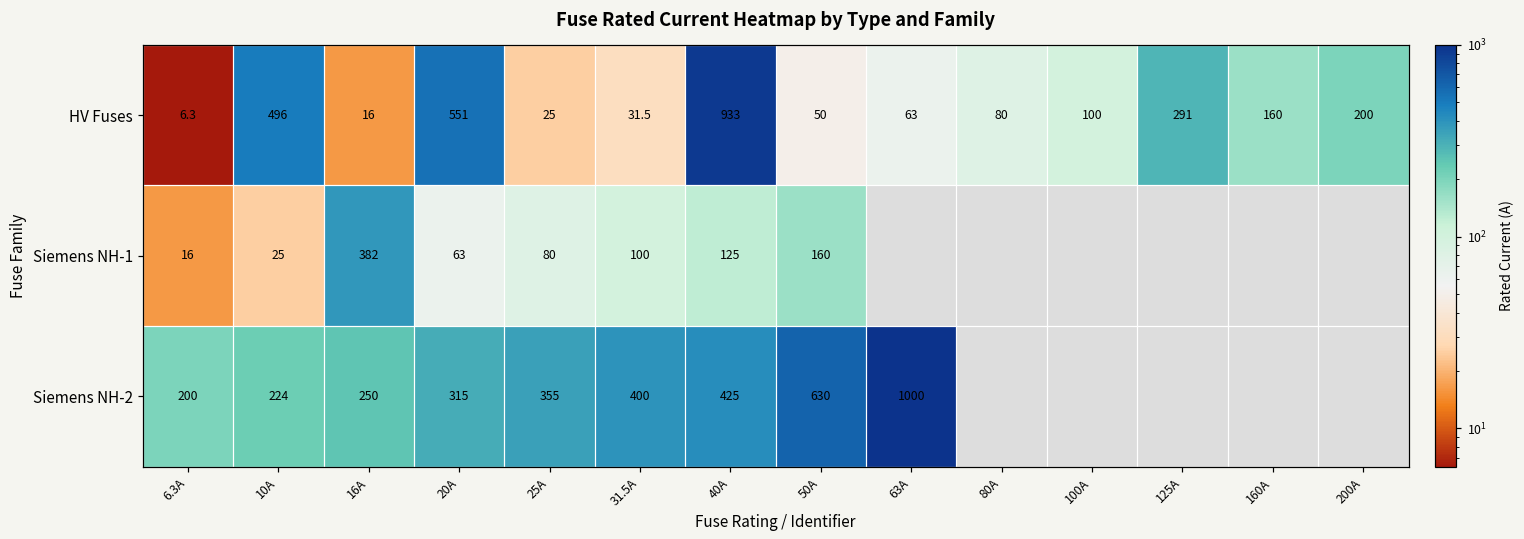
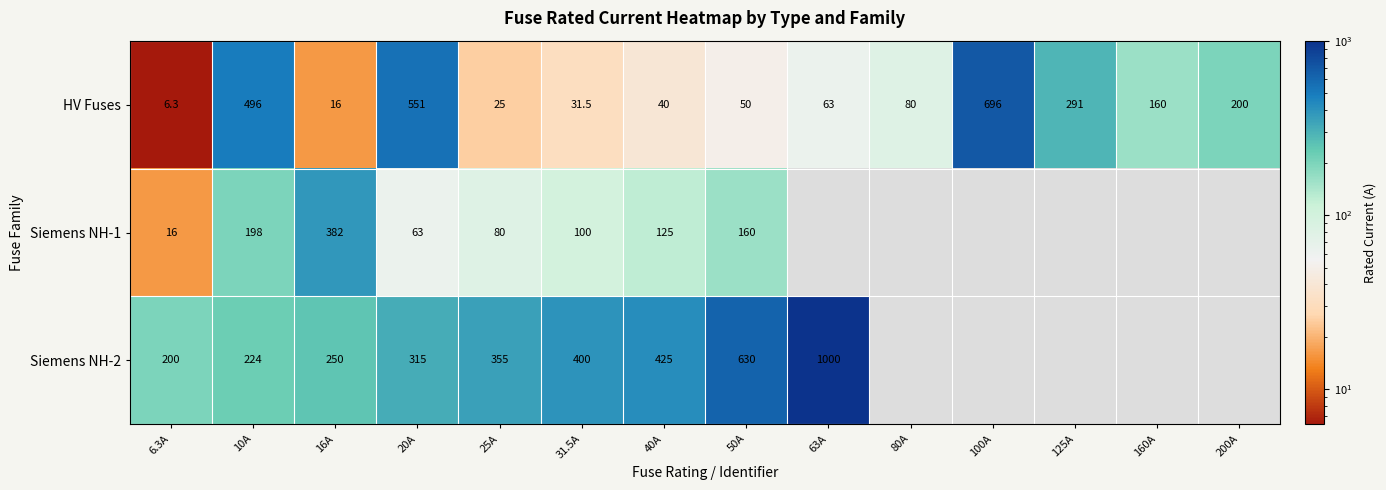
HV Fuses, 40A: 933 -> 40
HV Fuses, 100A: 100 -> 696
Siemens NH-1, 10A: 25 -> 198
